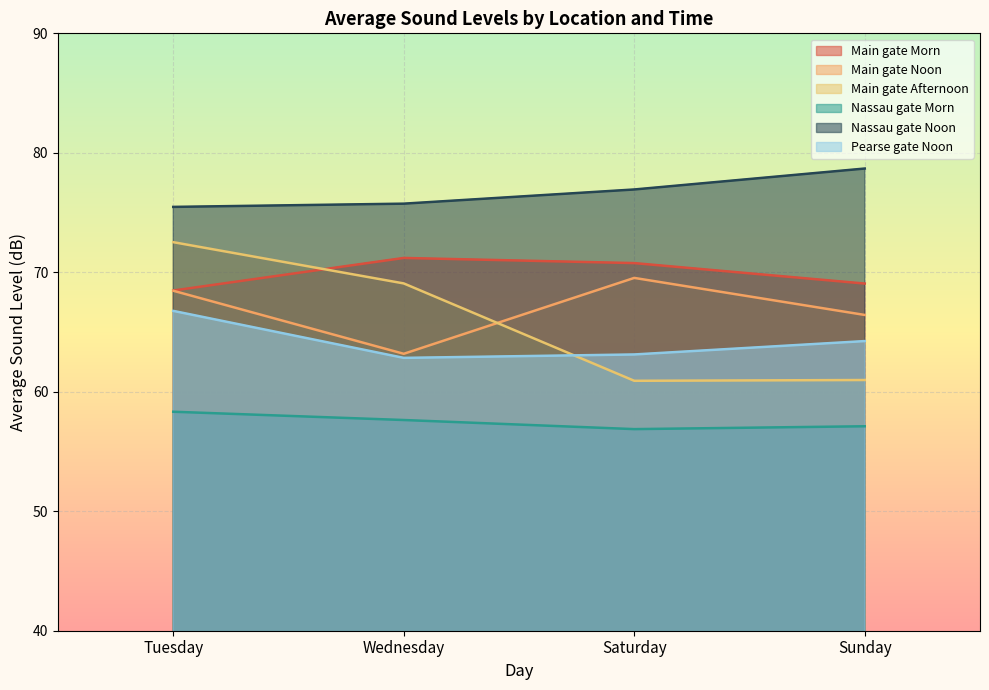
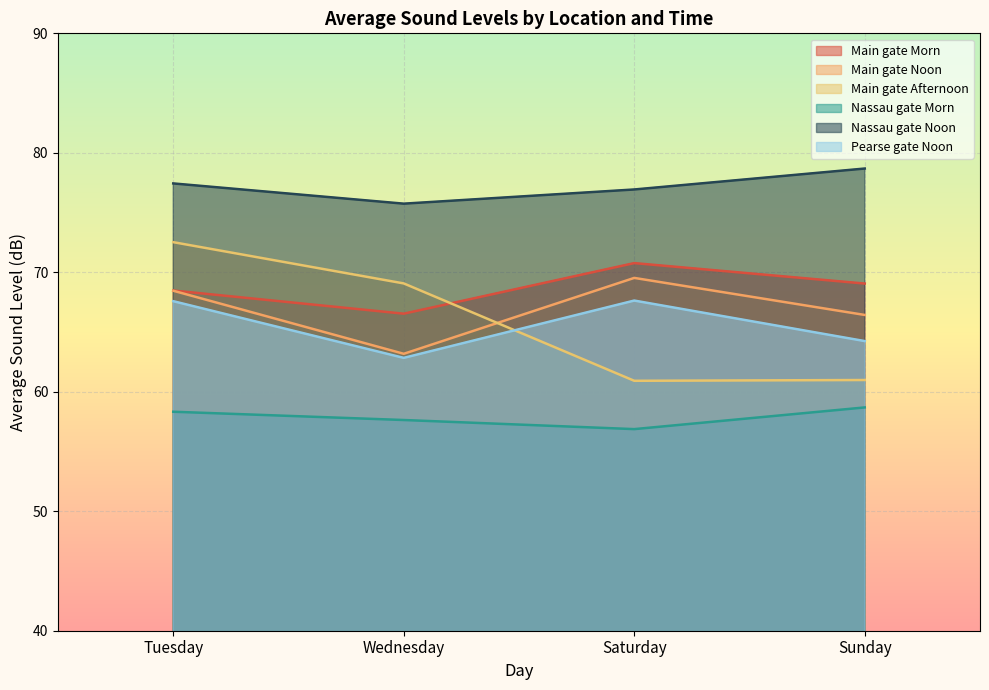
Nassau gate Noon, Tuesday: 75.5 -> 77.4
Pearse gate Noon, Tuesday: 66.8 -> 67.6
Main gate Morn, Wednesday: 71.2 -> 66.5
Pearse gate Noon, Saturday: 63.1 -> 67.6
Nassau gate Morn, Sunday: 57.1 -> 58.7
